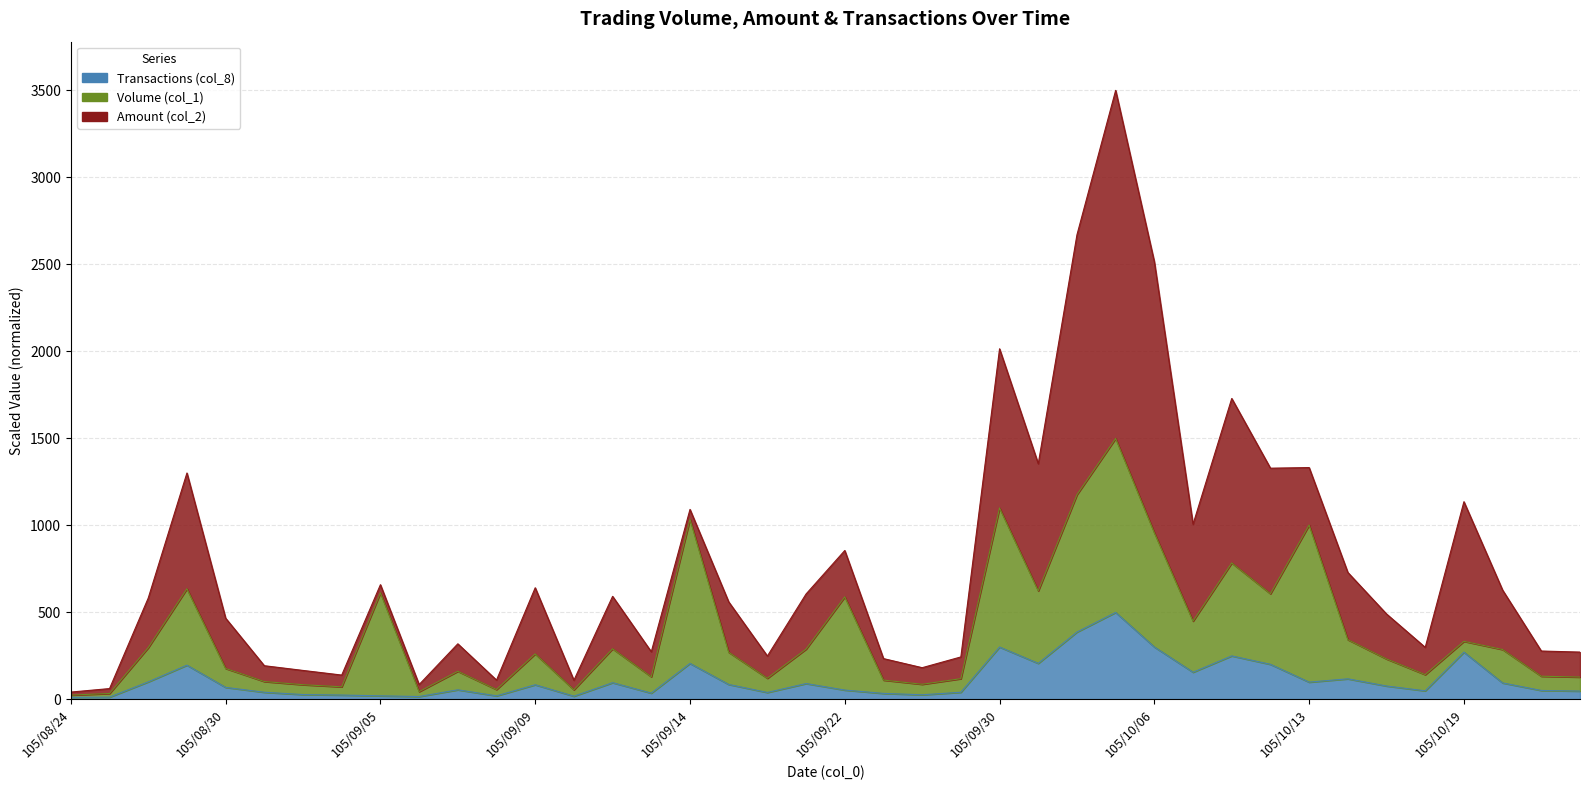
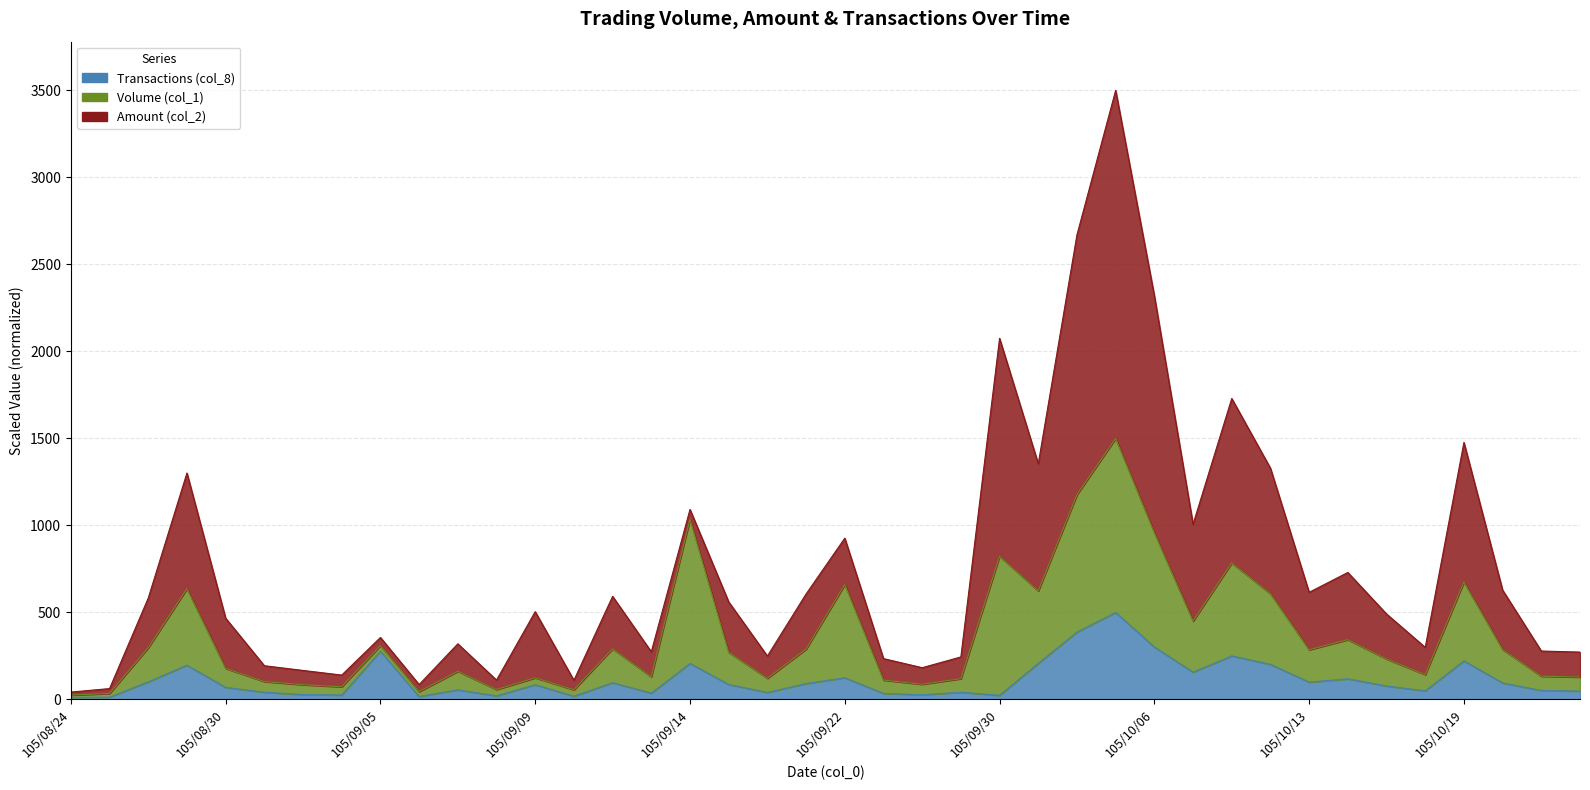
Transactions (col_8), 105/09/05: 20 -> 280
Volume (col_1), 105/09/05: 590 -> 30
Volume (col_1), 105/09/09: 180 -> 40
Transactions (col_8), 105/09/22: 50 -> 120
Transactions (col_8), 105/09/30: 300 -> 20
Amount (col_2), 105/09/30: 910 -> 1250
Amount (col_2), 105/10/06: 1560 -> 1360
Volume (col_1), 105/10/13: 900 -> 190
Transactions (col_8), 105/10/19: 270 -> 220
Volume (col_1), 105/10/19: 60 -> 450
